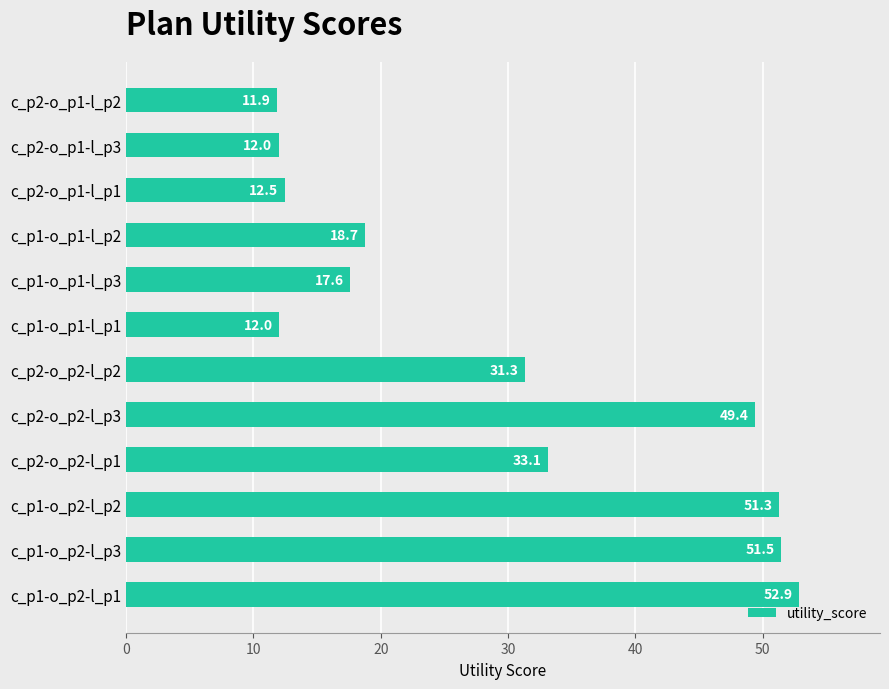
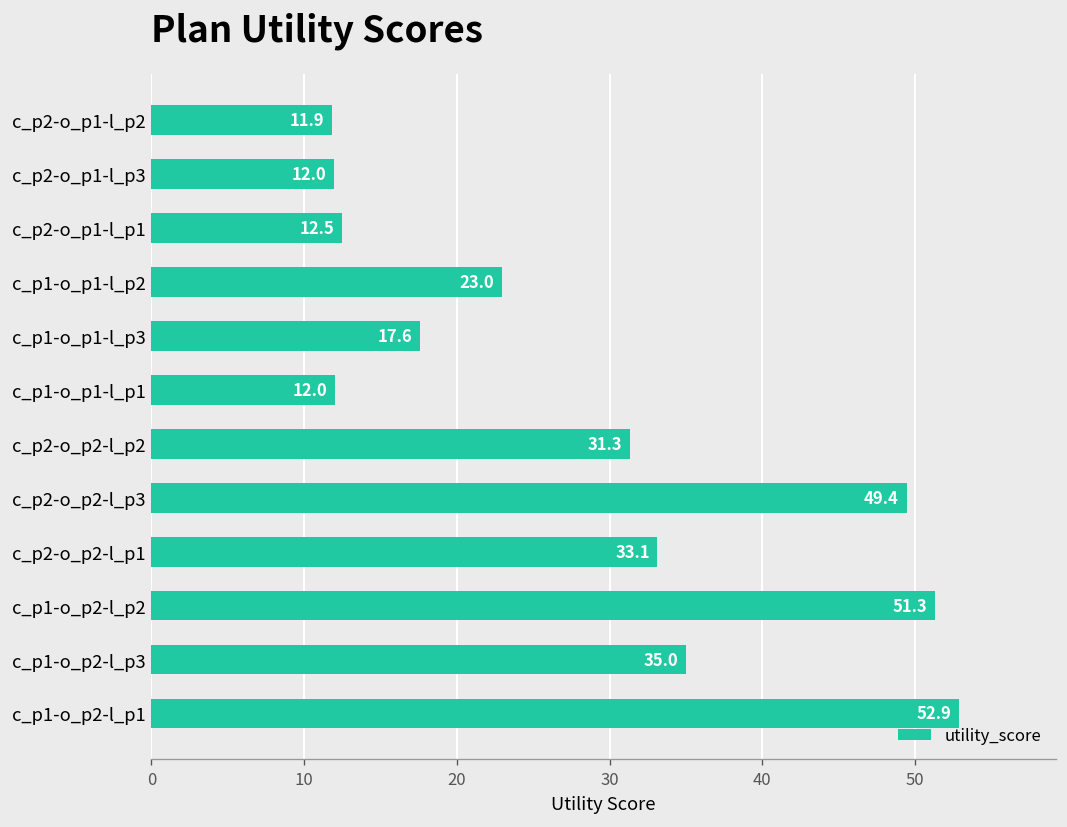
c_p1-o_p1-l_p2: 18.7 -> 23.0
c_p1-o_p2-l_p3: 51.5 -> 35.0
